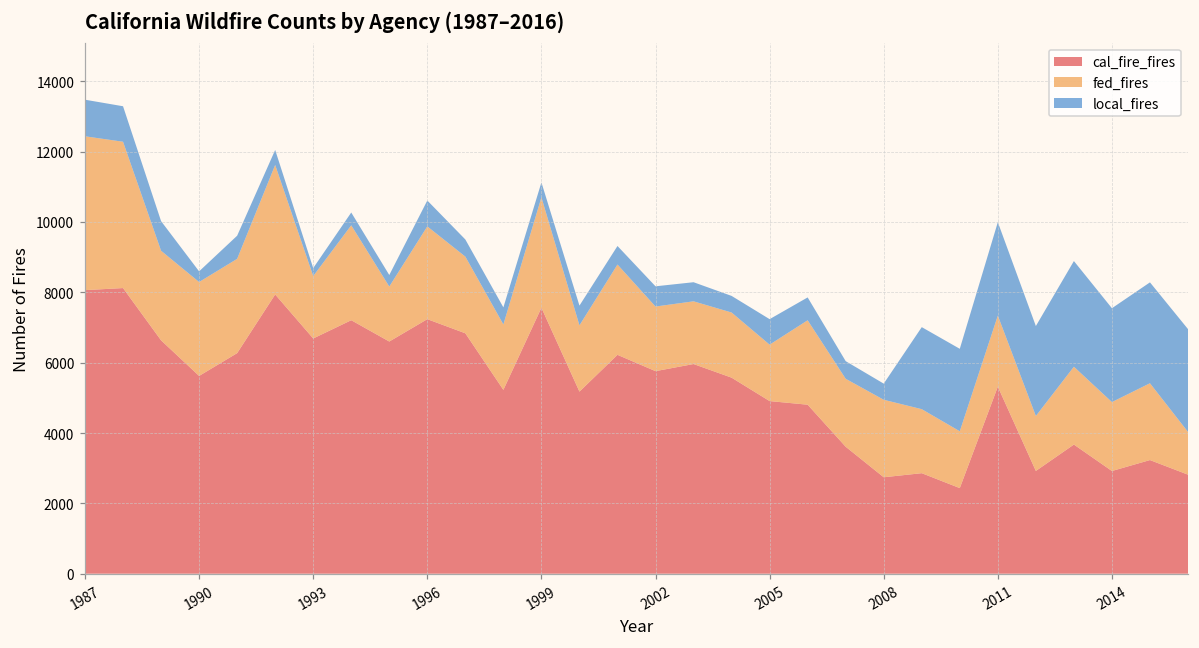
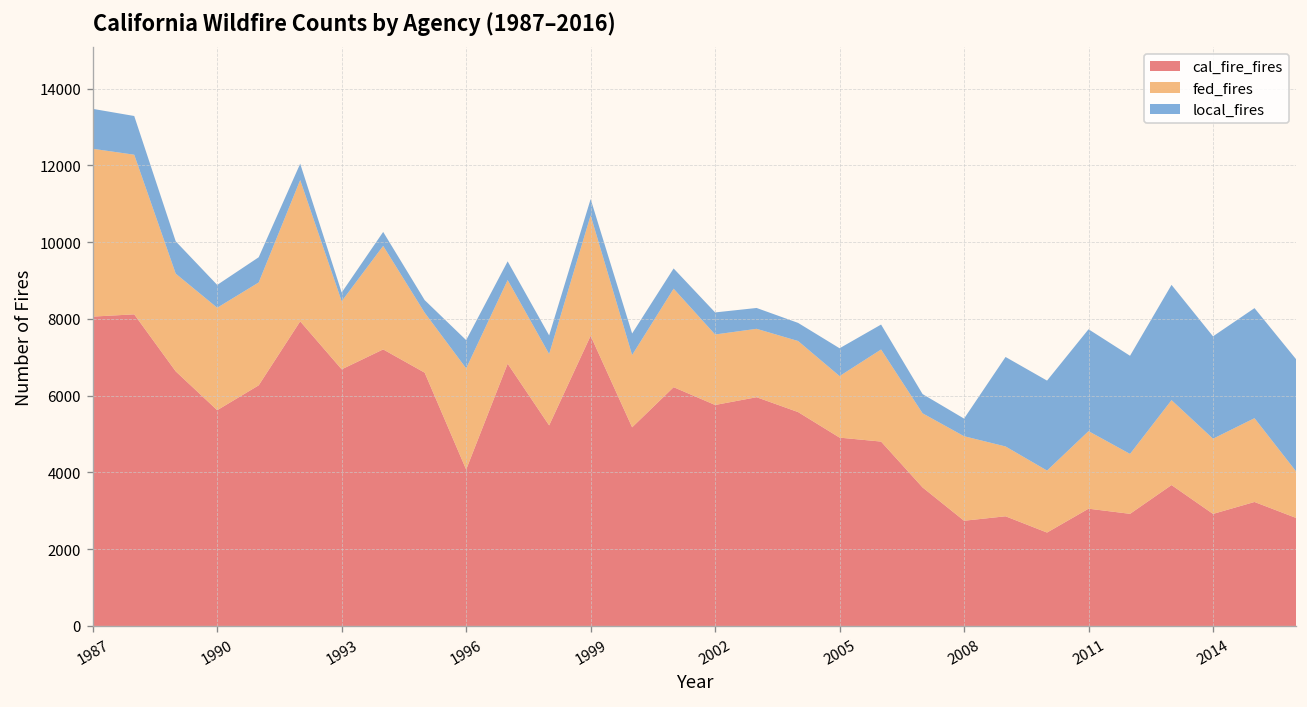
local_fires, 1990: 300 -> 600
cal_fire_fires, 1996: 7200 -> 4100
cal_fire_fires, 2011: 5300 -> 3100
